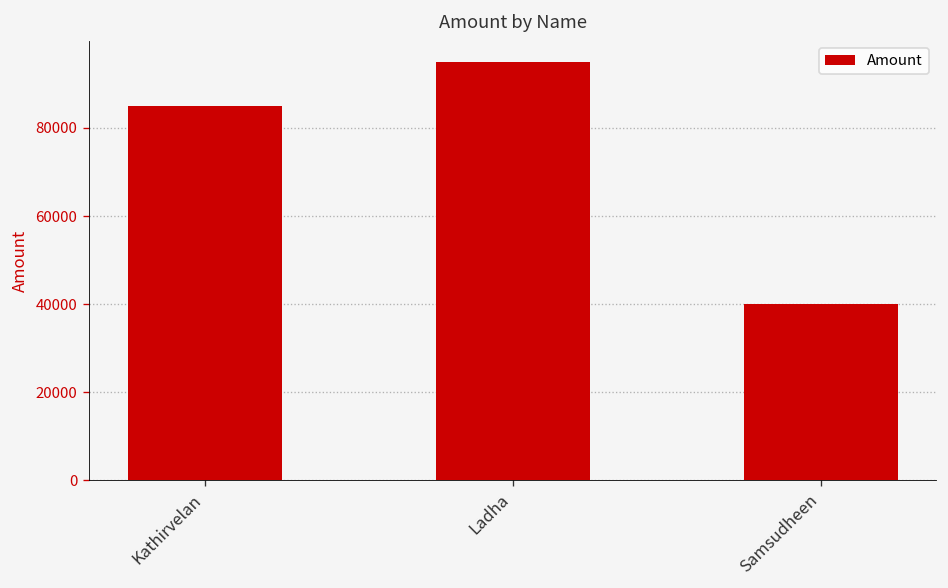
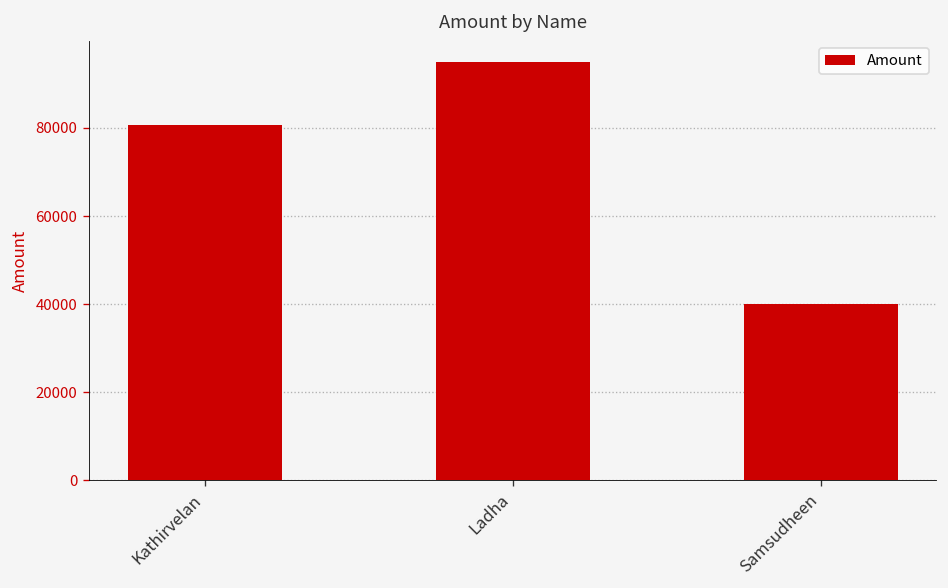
Kathirvelan: 85000 -> 81000
